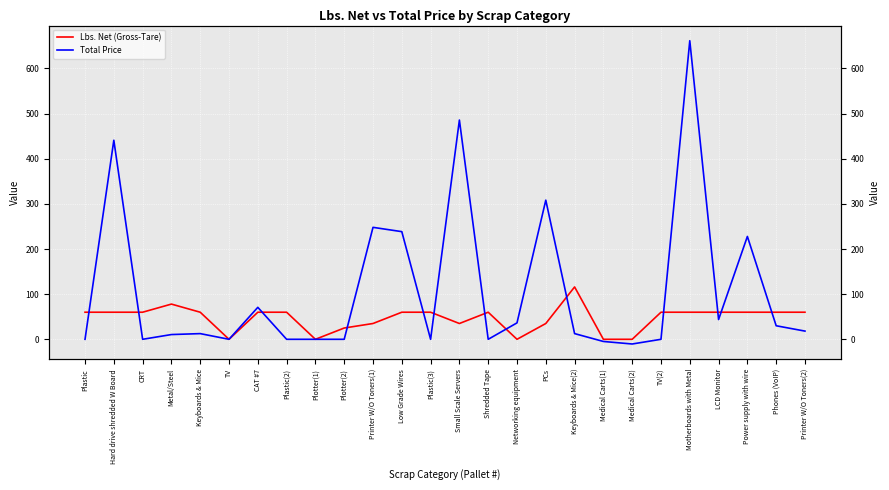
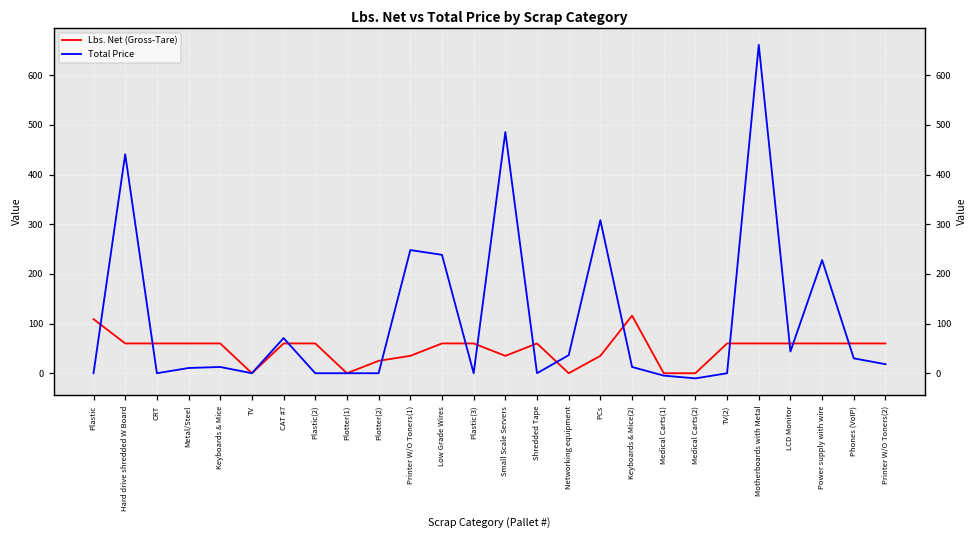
Lbs. Net (Gross-Tare), Plastic: 60 -> 110
Lbs. Net (Gross-Tare), Metal/Steel: 80 -> 60
